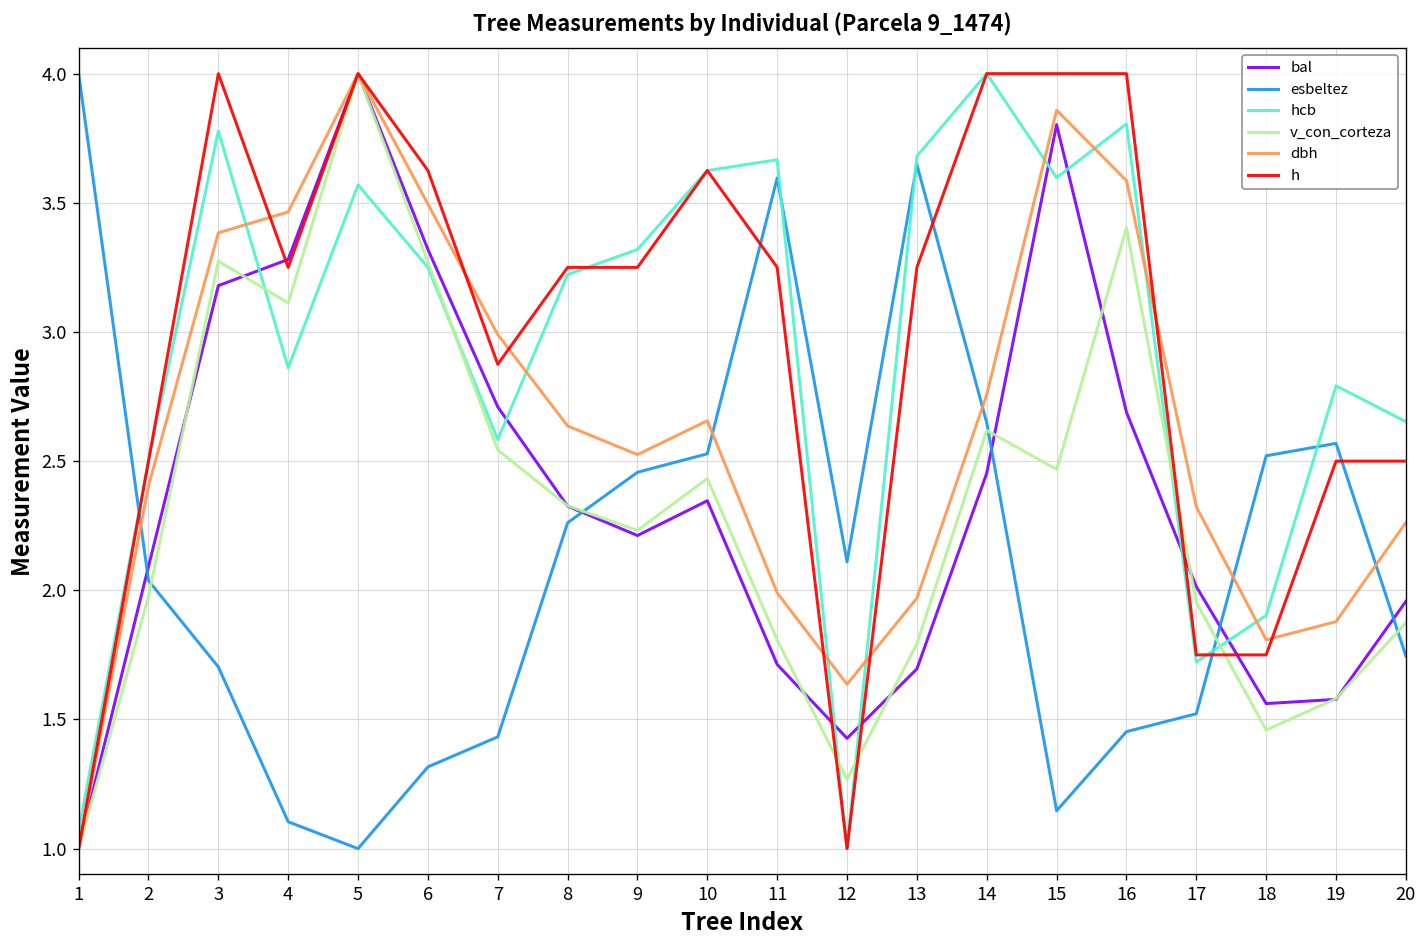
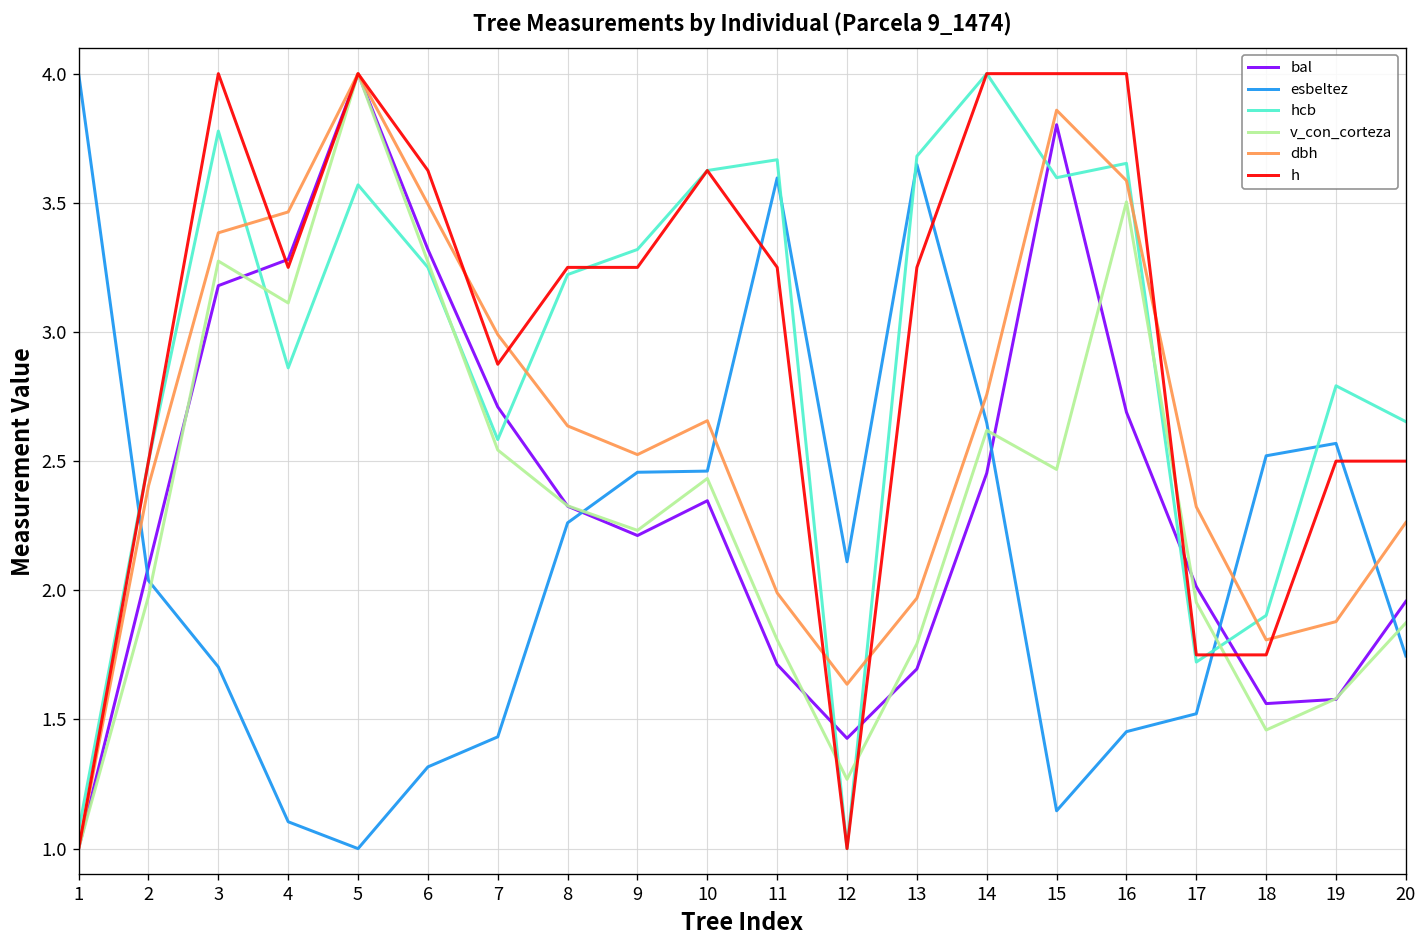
esbeltez, 10: 2.53 -> 2.46
hcb, 16: 3.81 -> 3.65
v_con_corteza, 16: 3.40 -> 3.50
